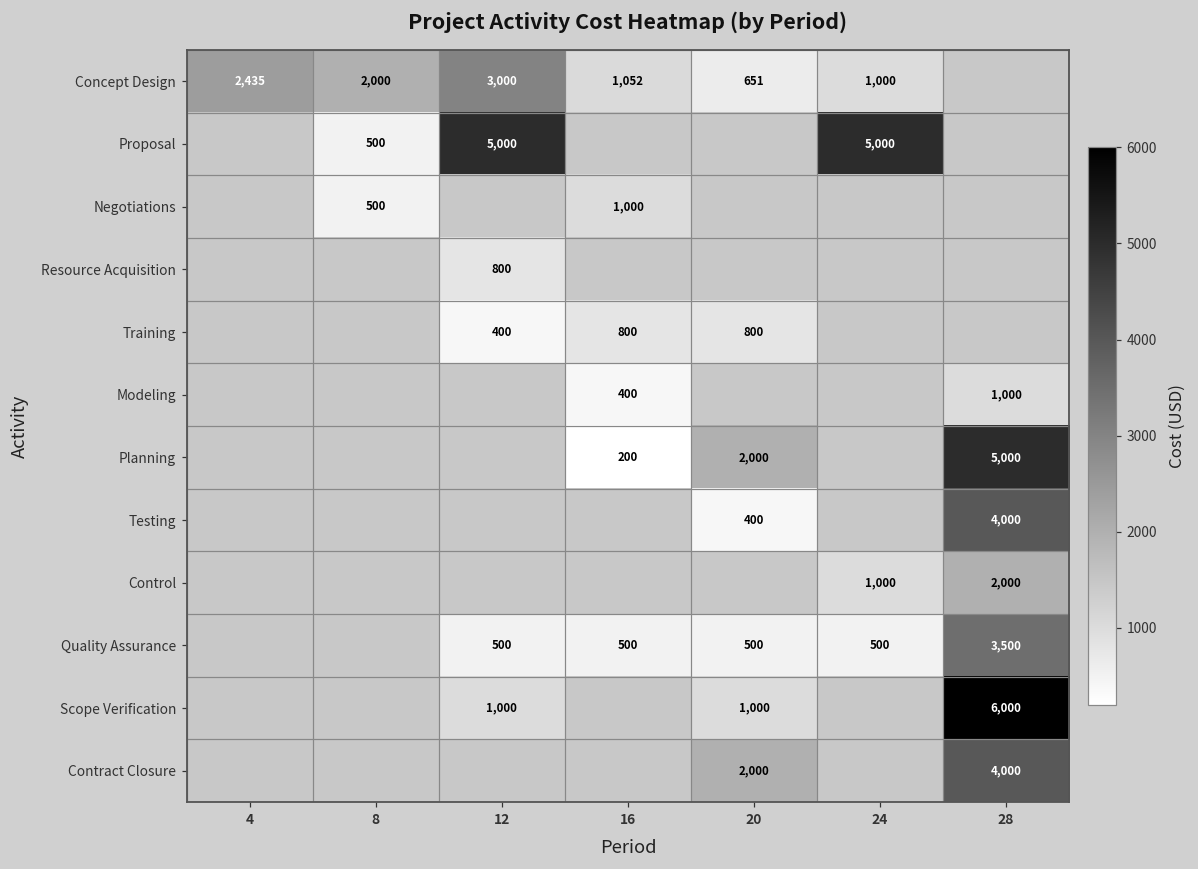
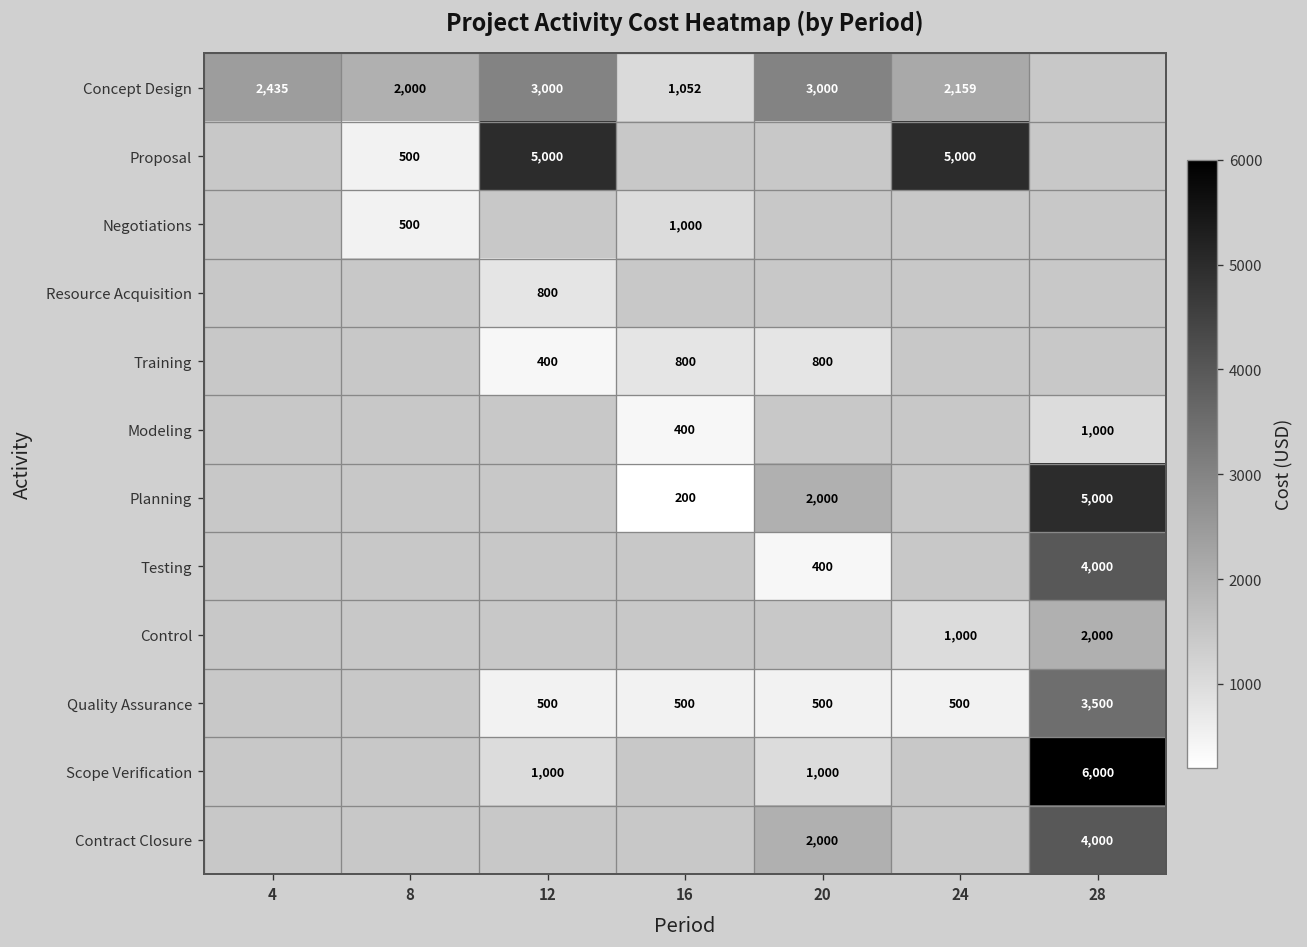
Concept Design, 20: 651 -> 3,000
Concept Design, 24: 1,000 -> 2,159
